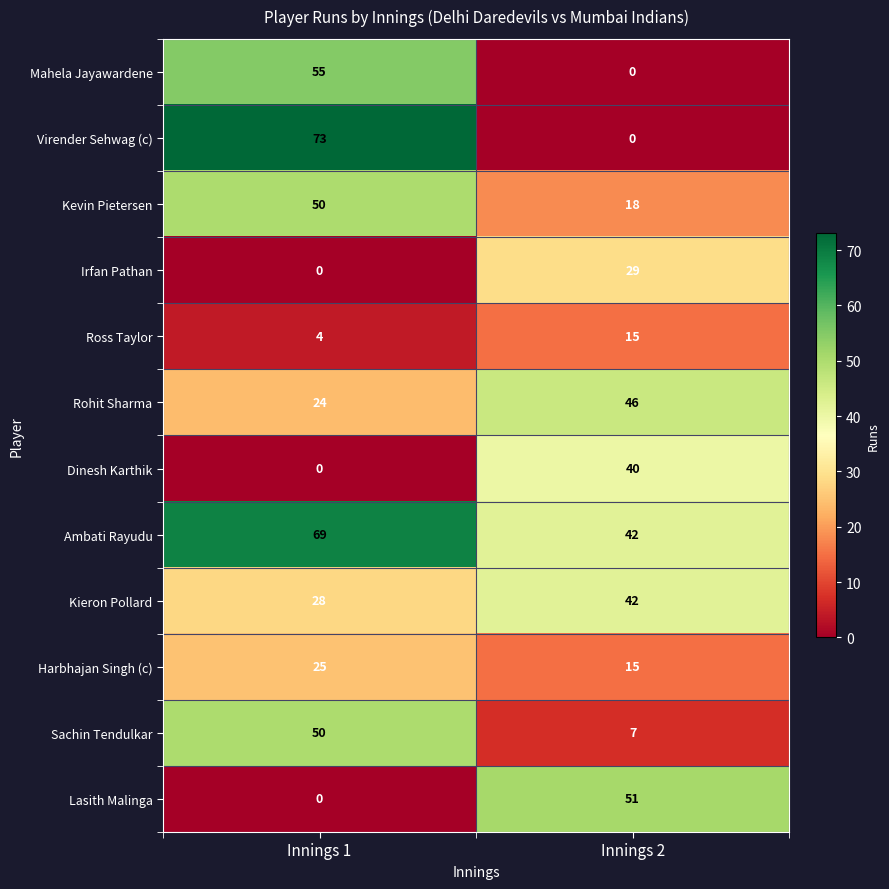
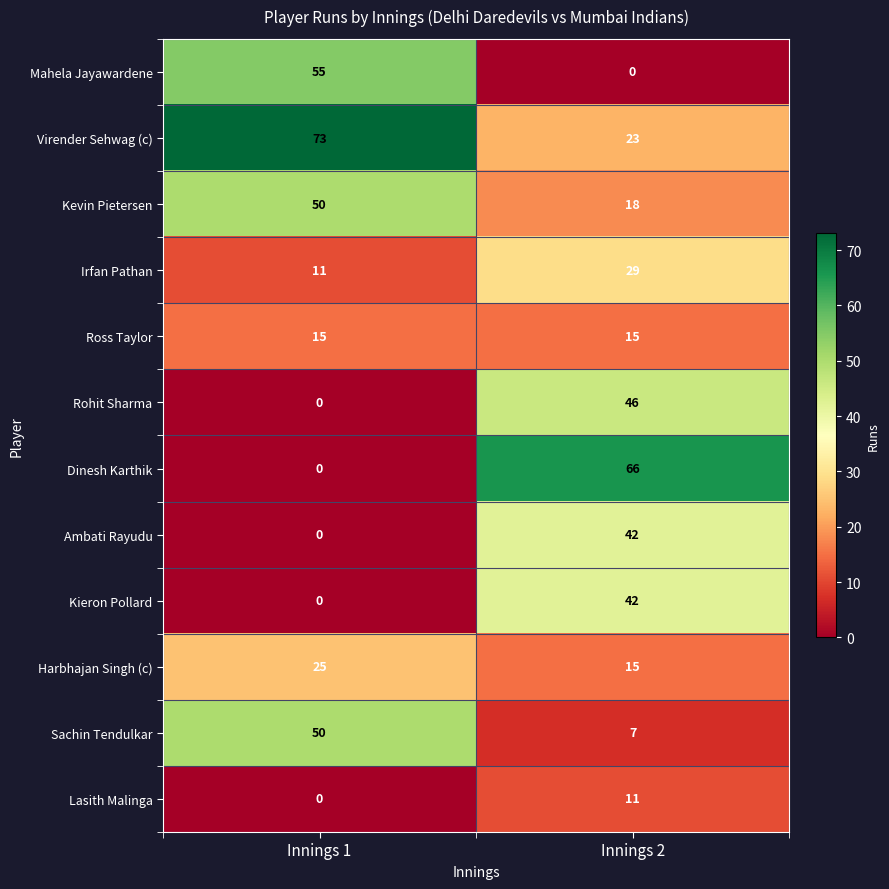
Virender Sehwag (c), Innings 2: 0 -> 23
Irfan Pathan, Innings 1: 0 -> 11
Ross Taylor, Innings 1: 4 -> 15
Rohit Sharma, Innings 1: 24 -> 0
Dinesh Karthik, Innings 2: 40 -> 66
Ambati Rayudu, Innings 1: 69 -> 0
Kieron Pollard, Innings 1: 28 -> 0
Lasith Malinga, Innings 2: 51 -> 11
